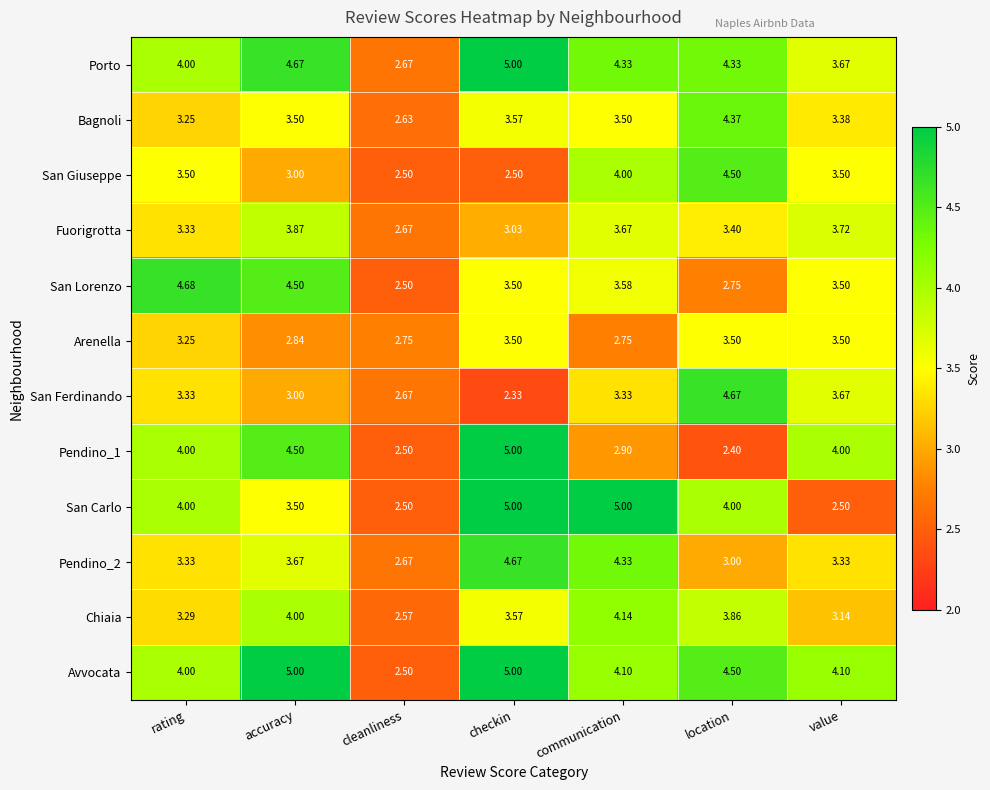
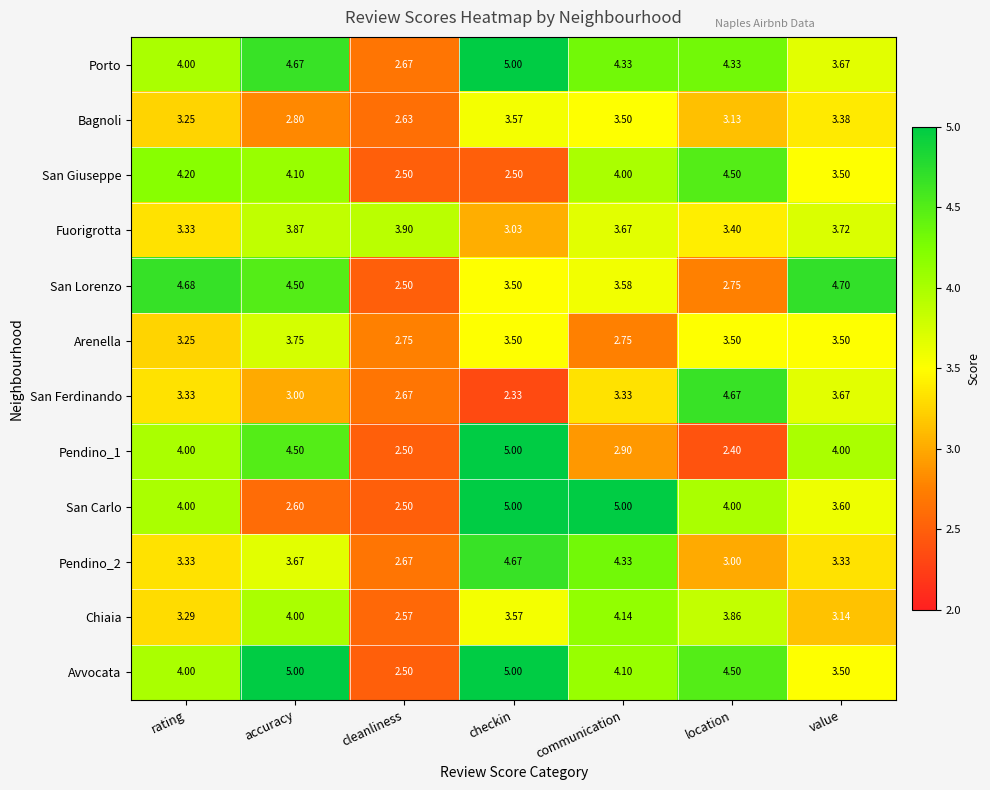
Bagnoli, accuracy: 3.50 -> 2.80
Bagnoli, location: 4.37 -> 3.13
San Giuseppe, rating: 3.50 -> 4.20
San Giuseppe, accuracy: 3.00 -> 4.10
Fuorigrotta, cleanliness: 2.67 -> 3.90
San Lorenzo, value: 3.50 -> 4.70
Arenella, accuracy: 2.84 -> 3.75
San Carlo, accuracy: 3.50 -> 2.60
San Carlo, value: 2.50 -> 3.60
Avvocata, value: 4.10 -> 3.50
